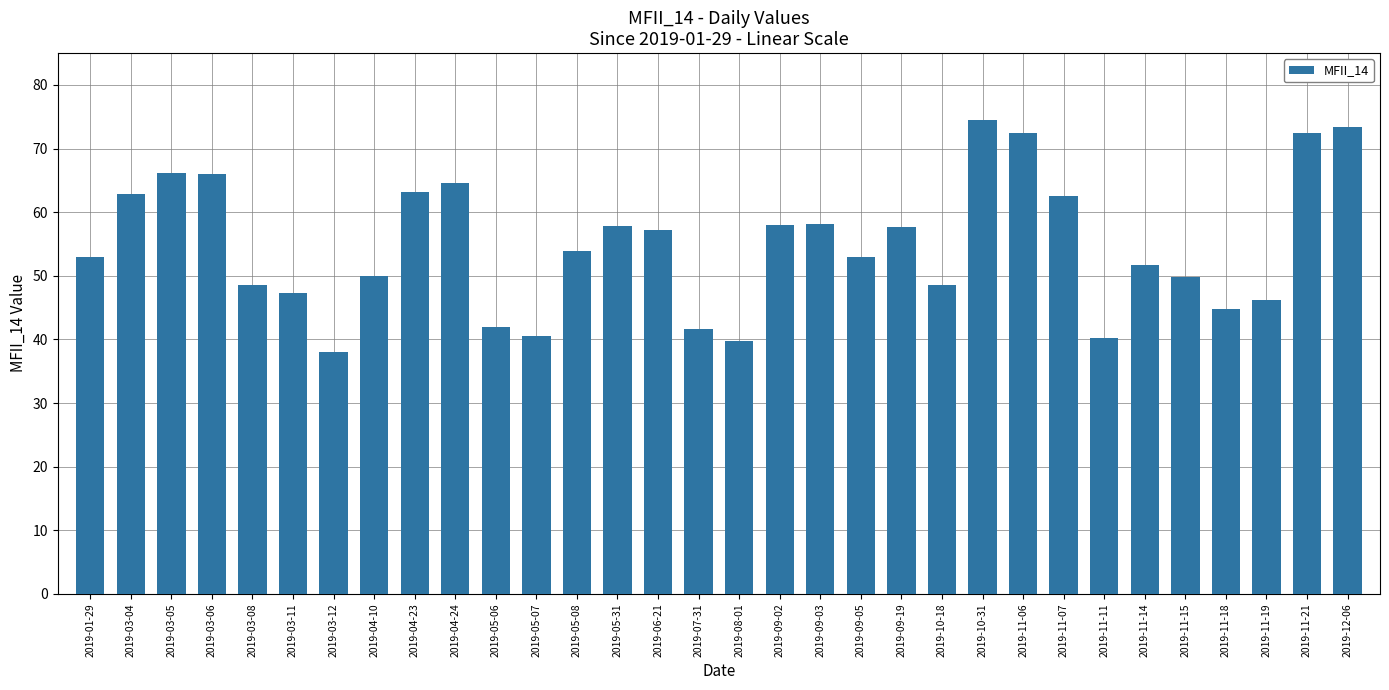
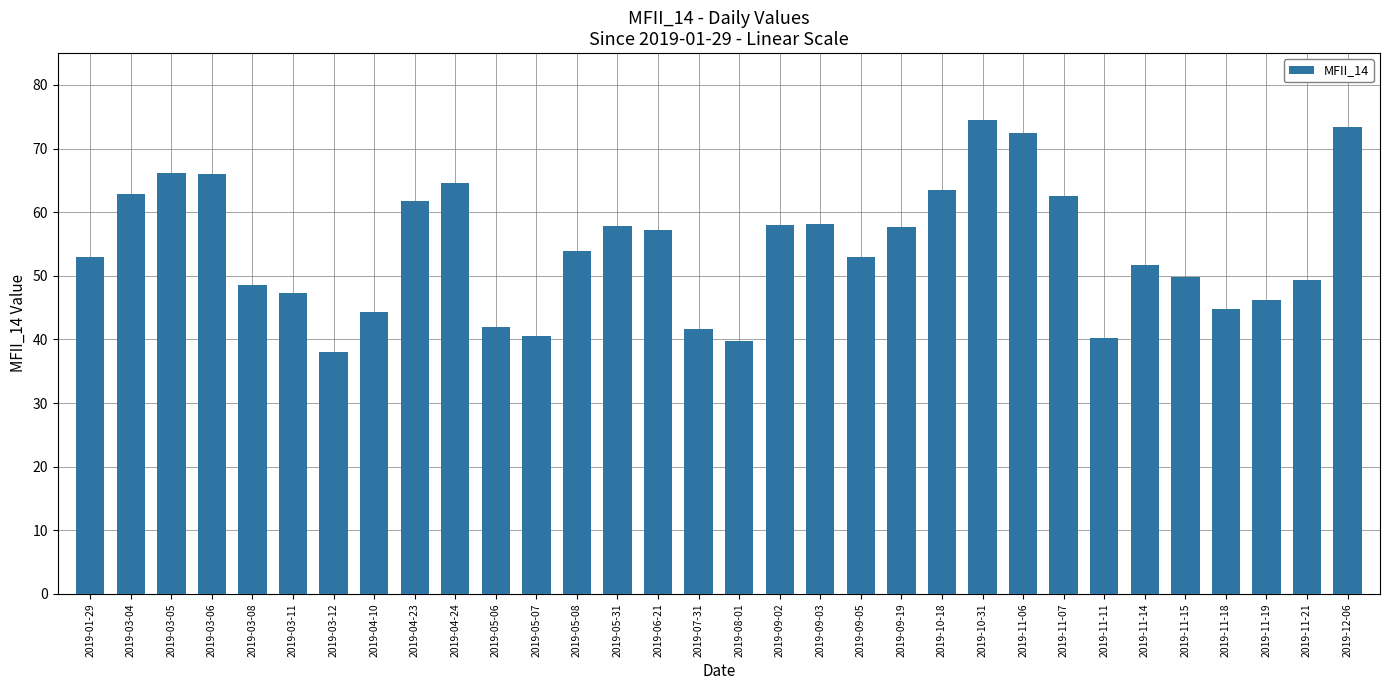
2019-04-10: 50 -> 44
2019-04-23: 63 -> 62
2019-10-18: 49 -> 63
2019-11-21: 72 -> 49
